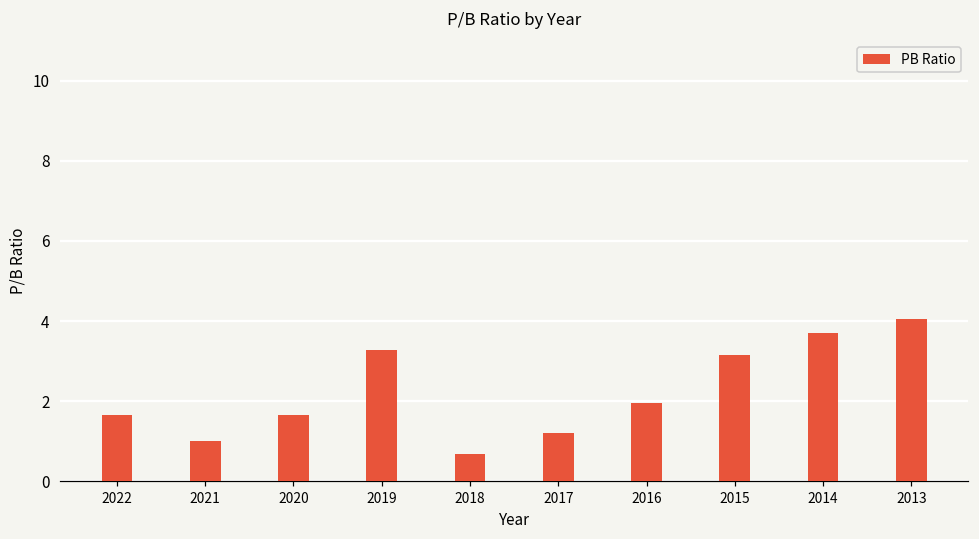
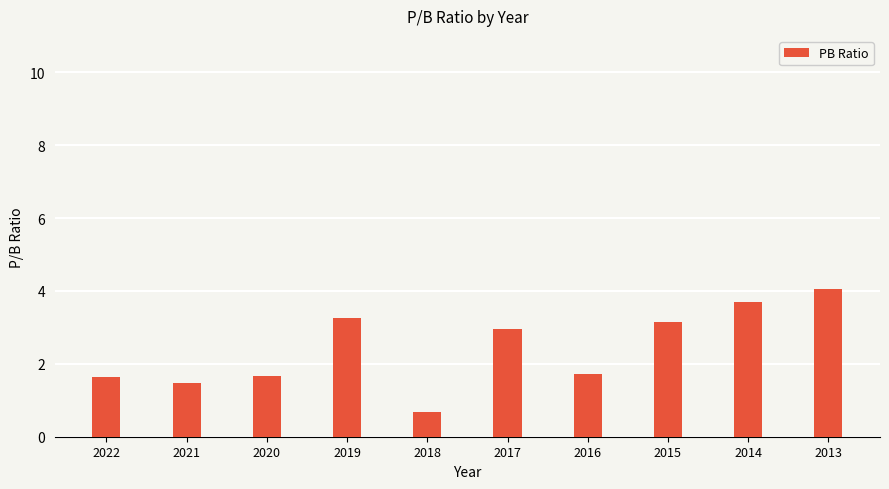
2021: 1.0 -> 1.5
2017: 1.2 -> 3.0
2016: 2.0 -> 1.7
